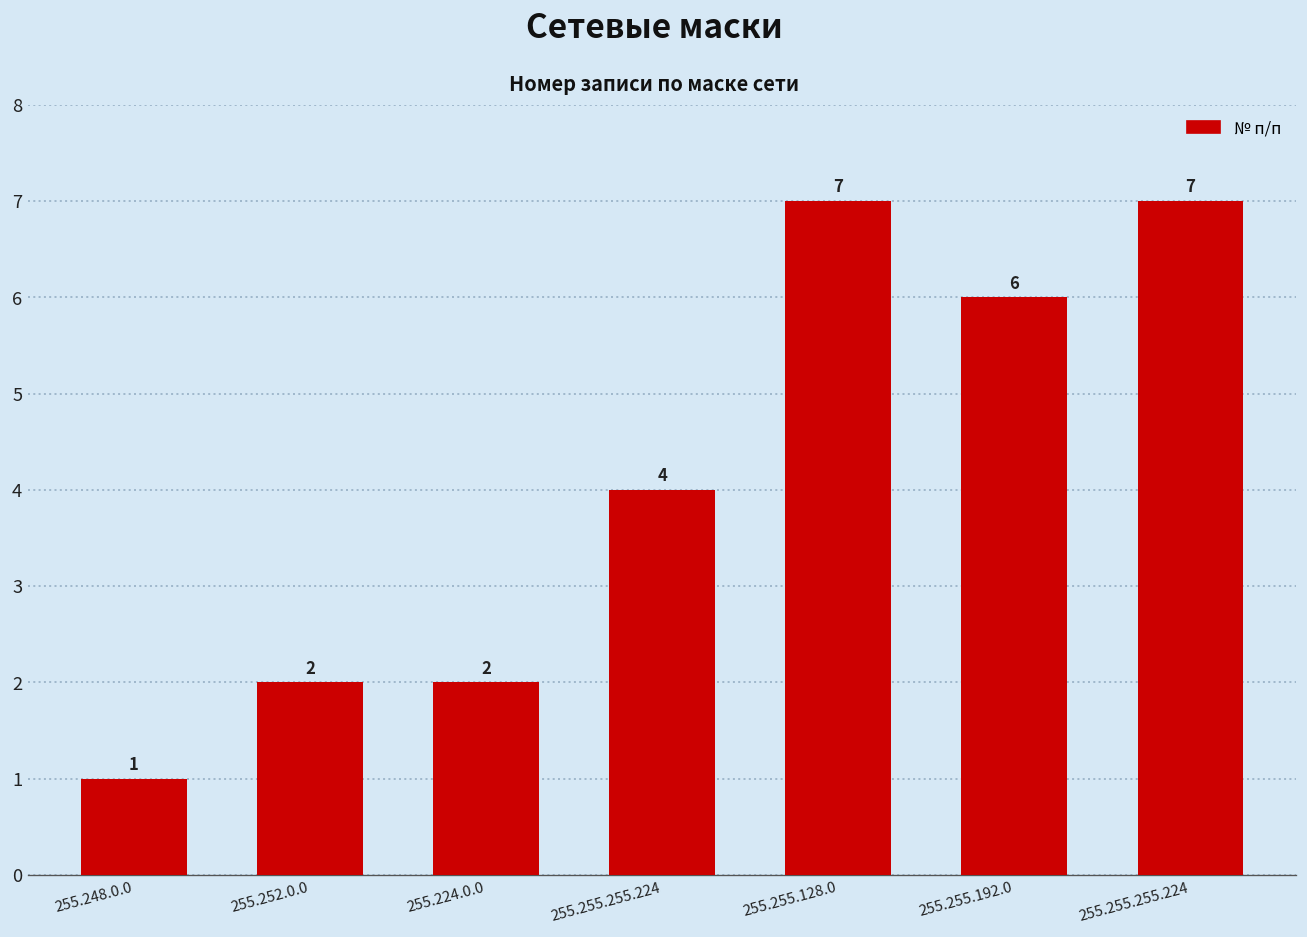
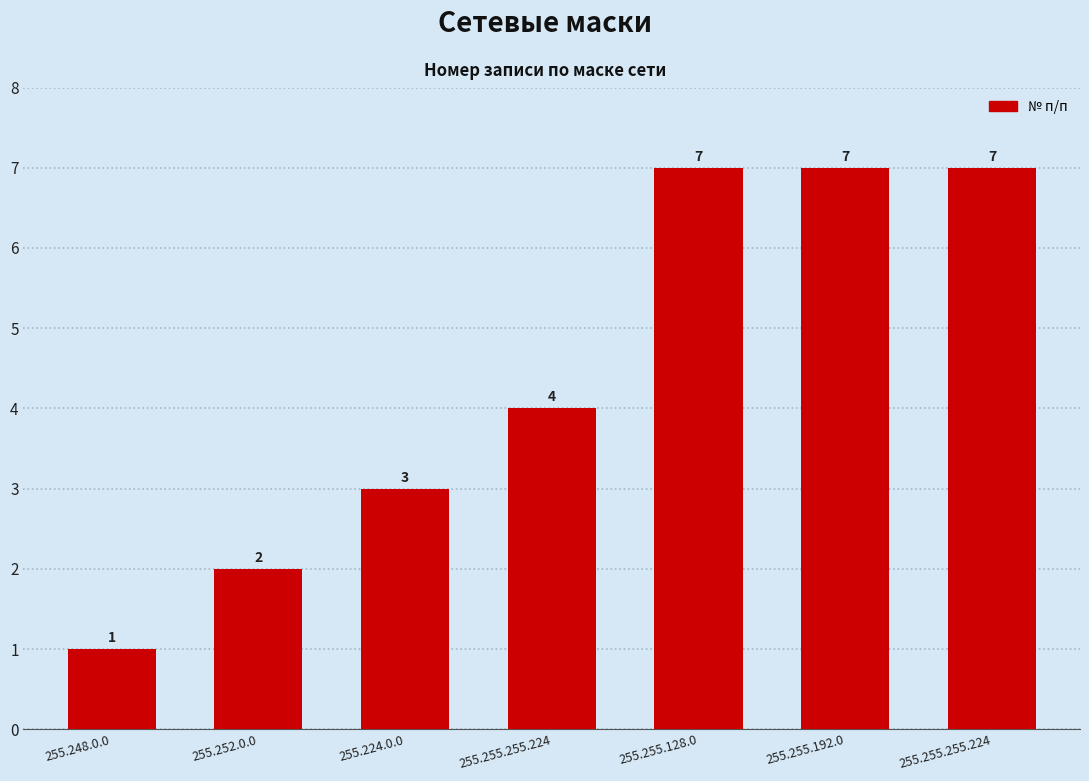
255.224.0.0: 2 -> 3
255.255.192.0: 6 -> 7
